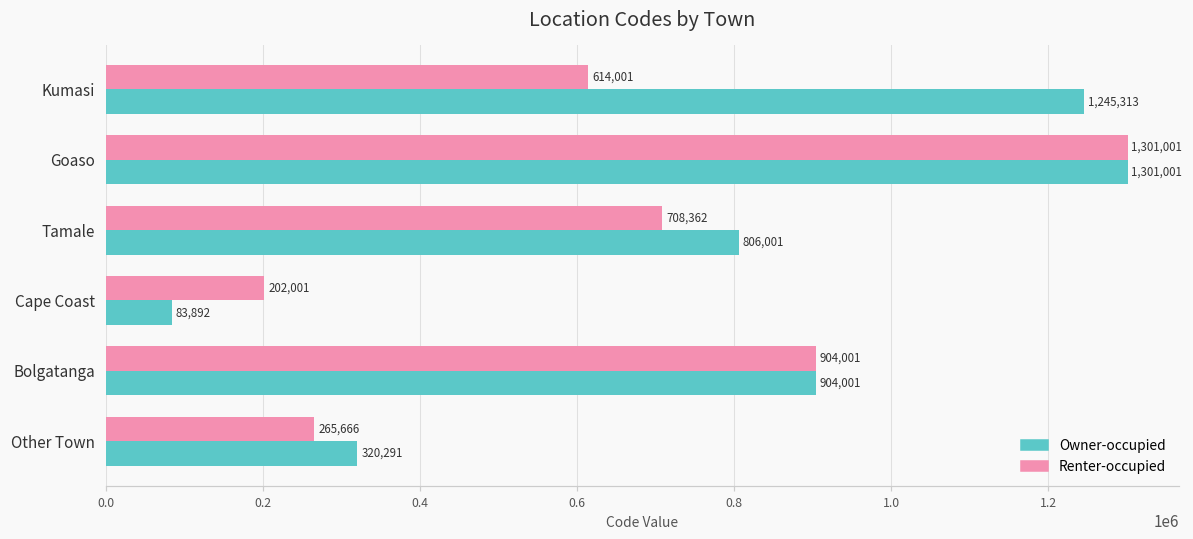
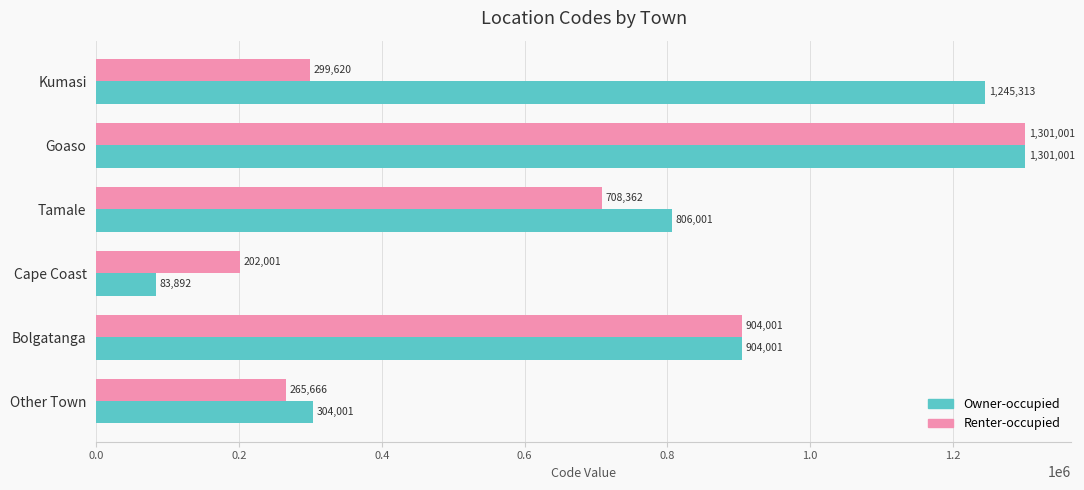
Renter-occupied, Kumasi: 614,001 -> 299,620
Owner-occupied, Other Town: 320,291 -> 304,001
